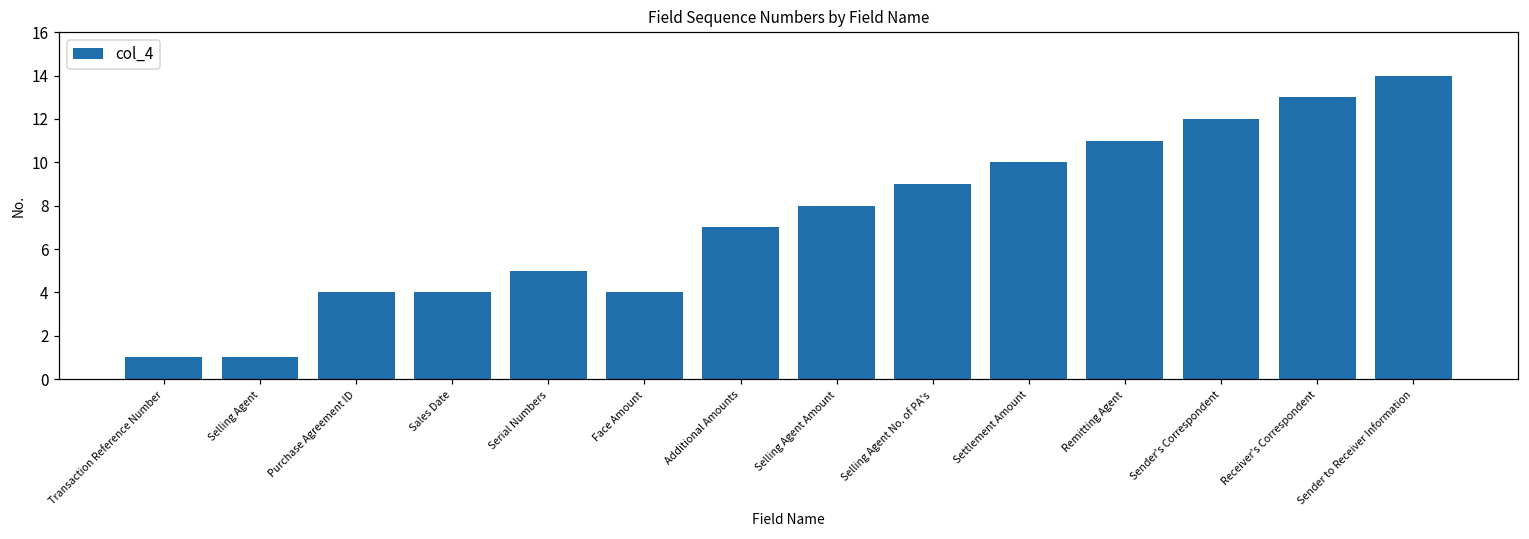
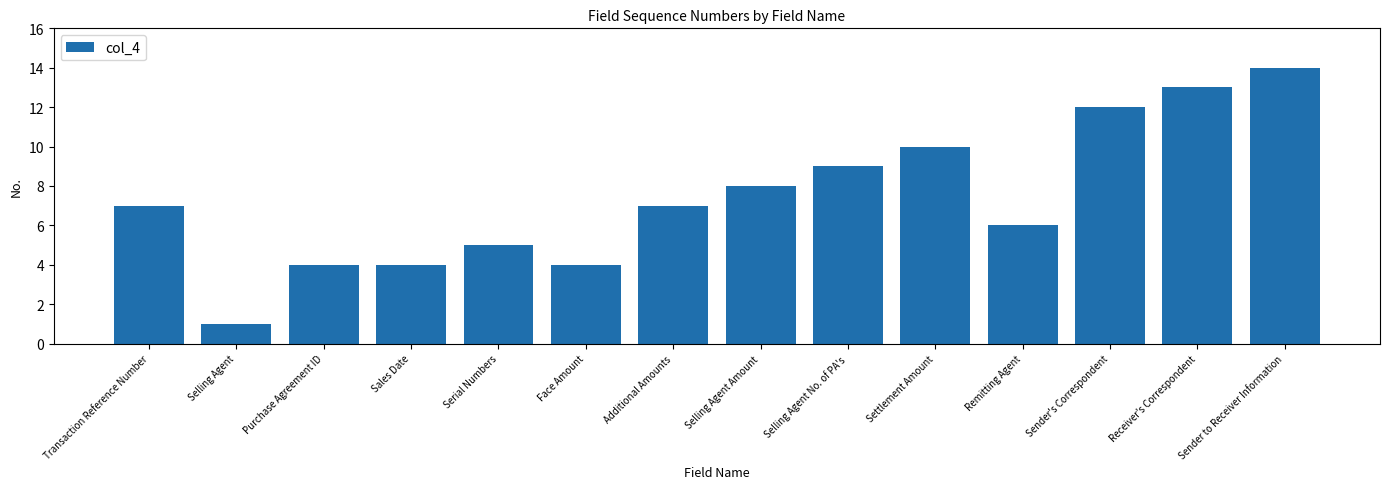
Transaction Reference Number: 1 -> 7
Remitting Agent: 11 -> 6
